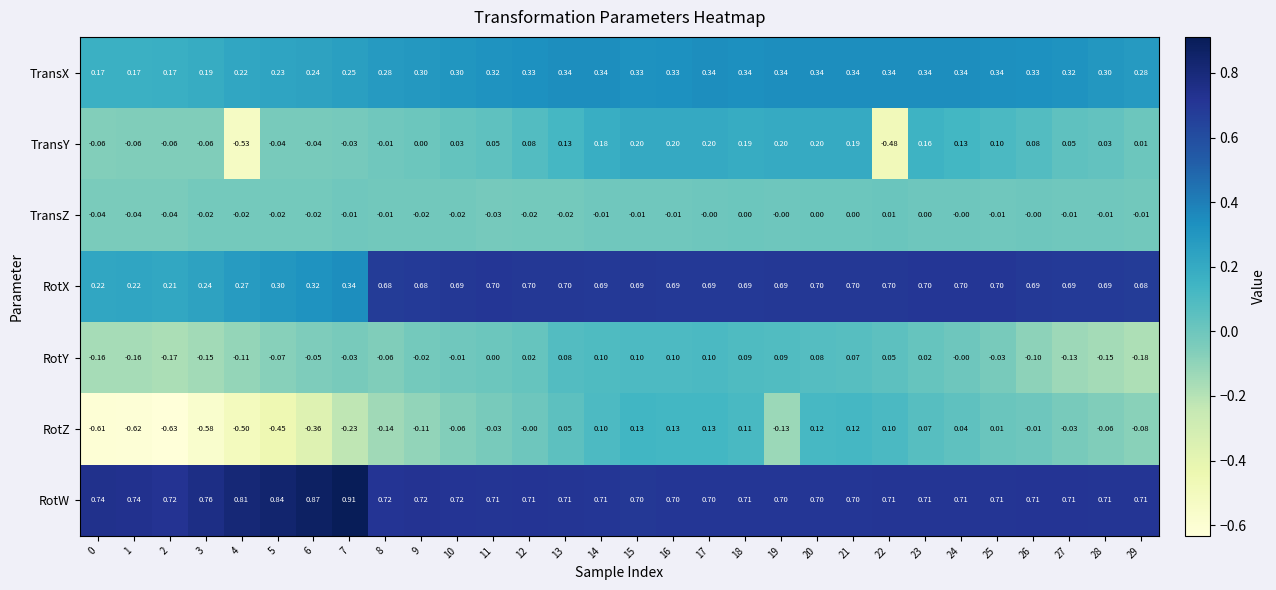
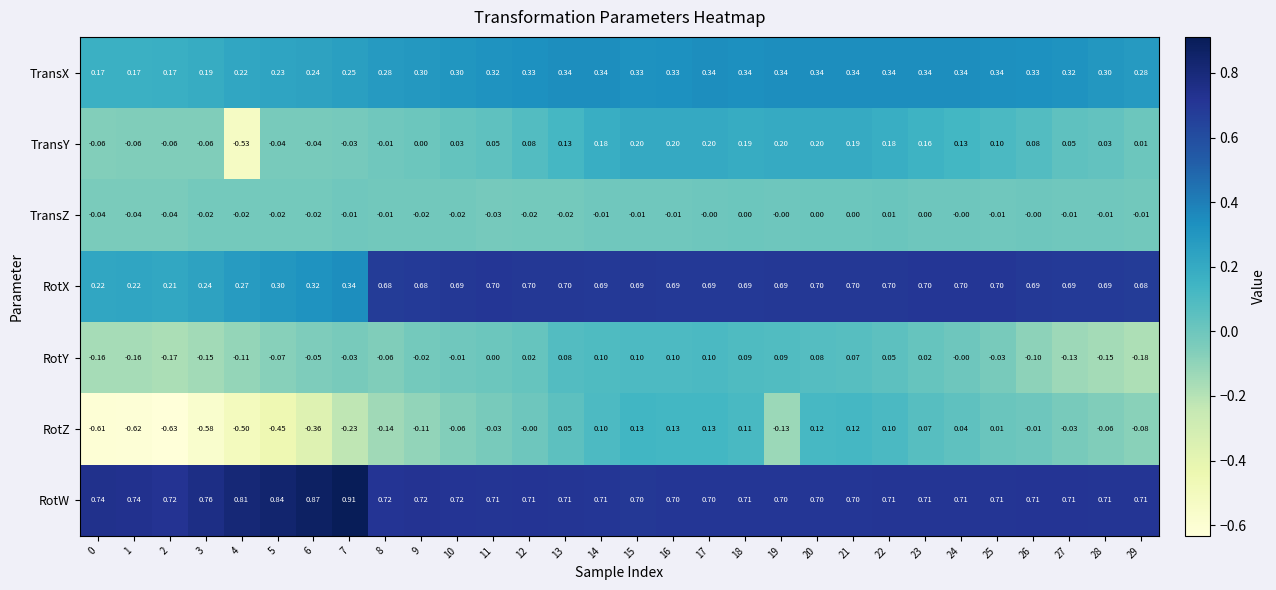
TransY, 22: -0.48 -> 0.18
